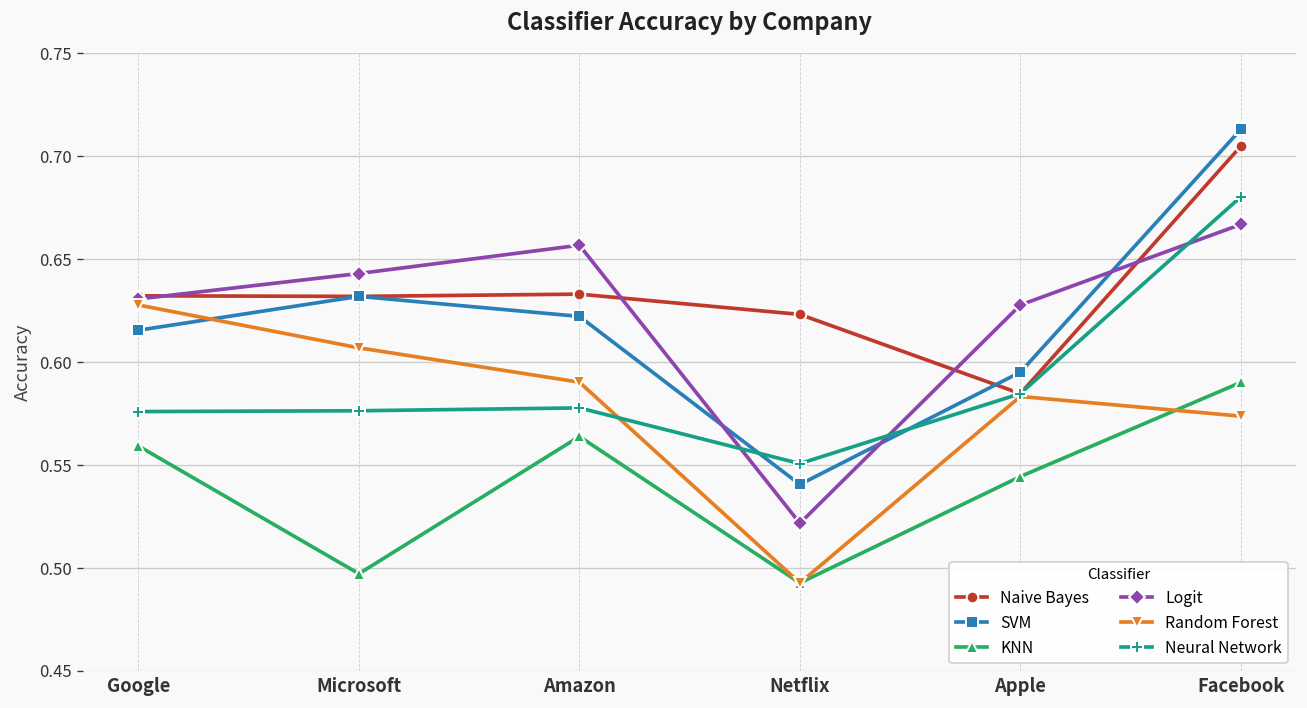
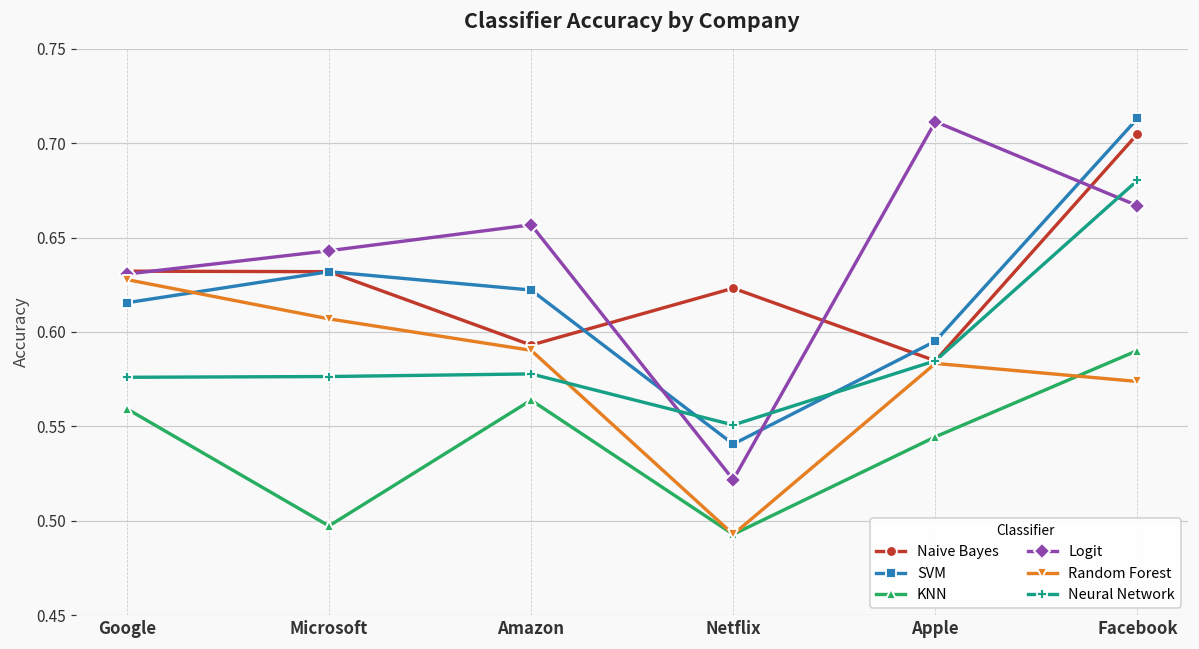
Naive Bayes, Amazon: 0.633 -> 0.593
Logit, Apple: 0.628 -> 0.711
